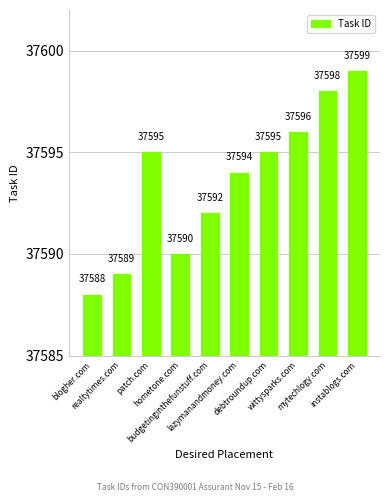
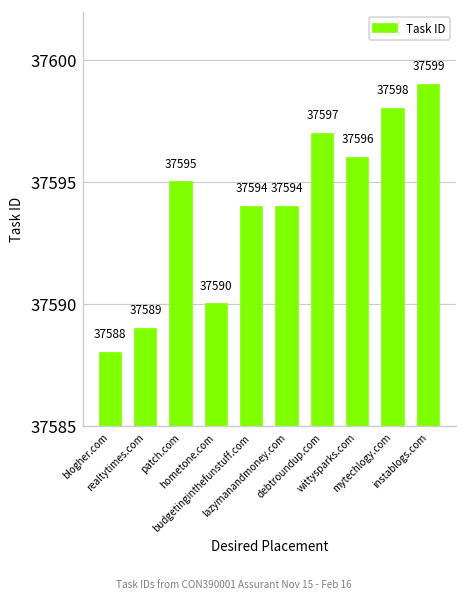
budgetinginthefunstuff.com: 37592 -> 37594
debtroundup.com: 37595 -> 37597
